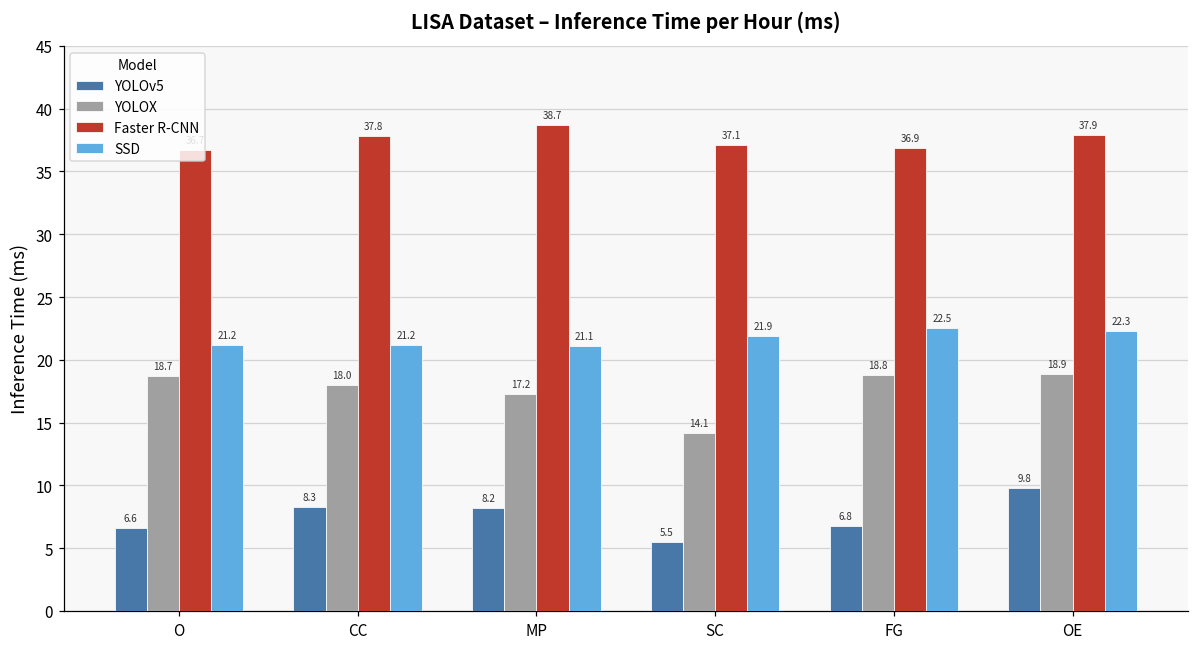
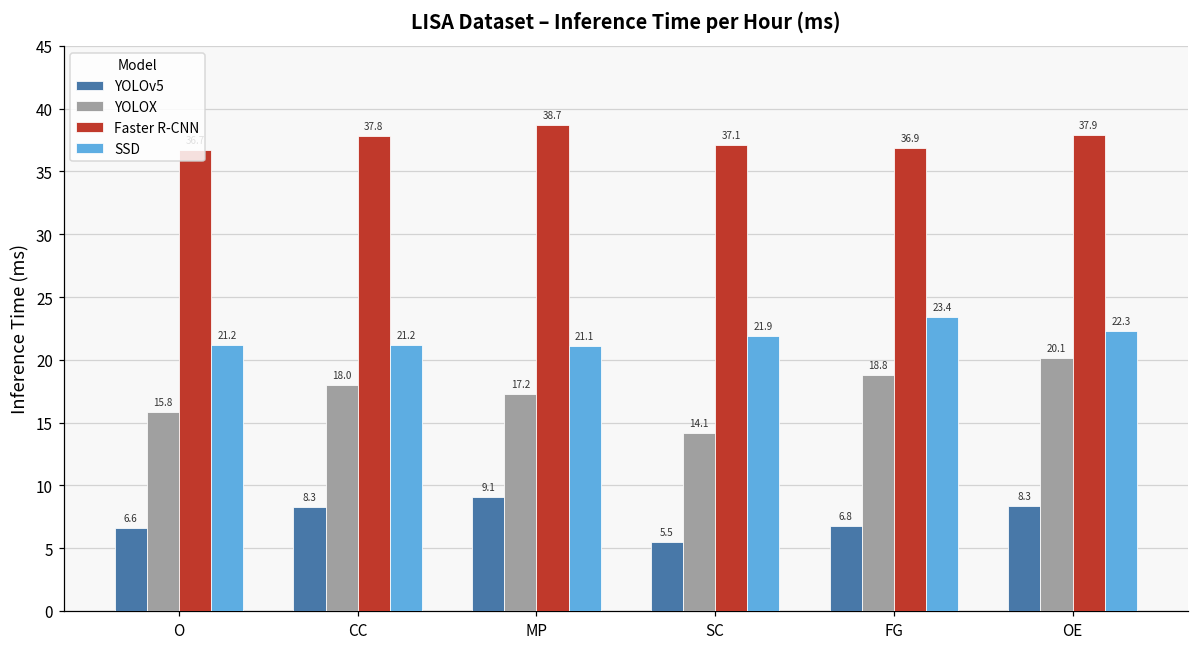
YOLOX, O: 18.7 -> 15.8
YOLOv5, MP: 8.2 -> 9.1
SSD, FG: 22.5 -> 23.4
YOLOv5, OE: 9.8 -> 8.3
YOLOX, OE: 18.9 -> 20.1
